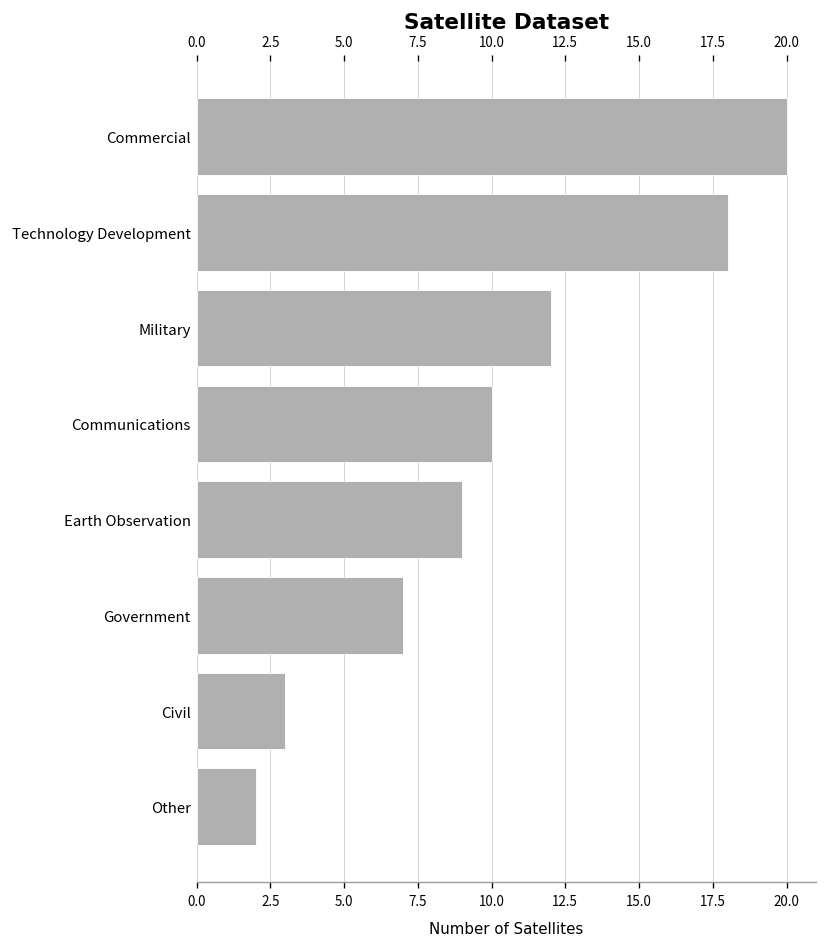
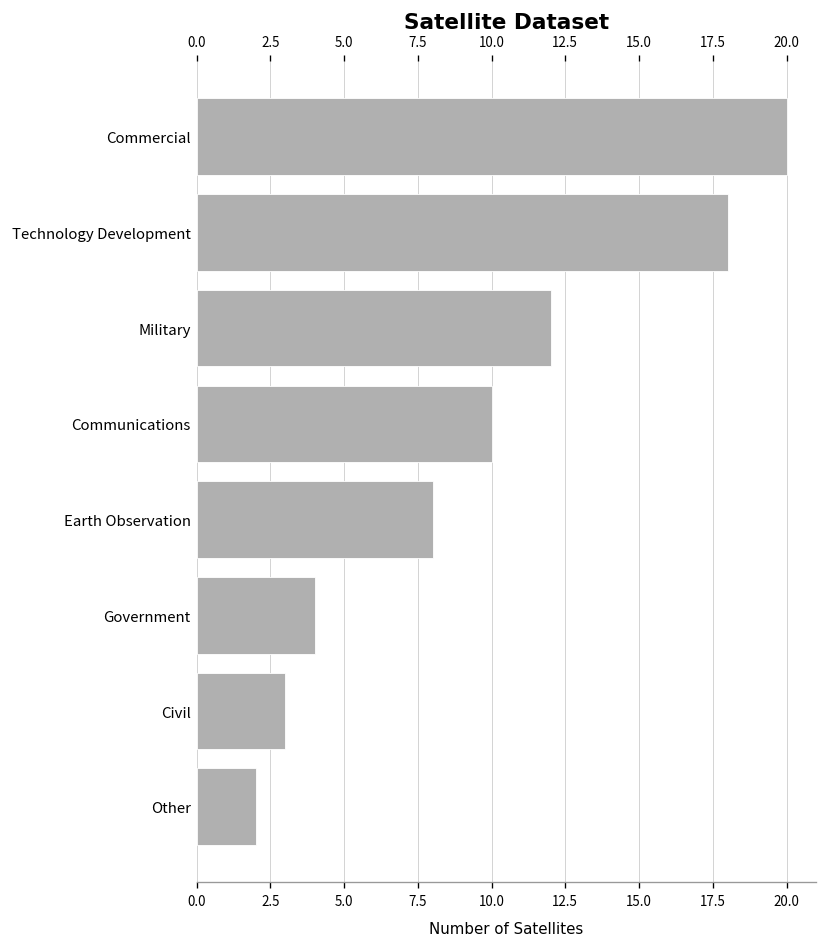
Earth Observation: 9 -> 8
Government: 7 -> 4
